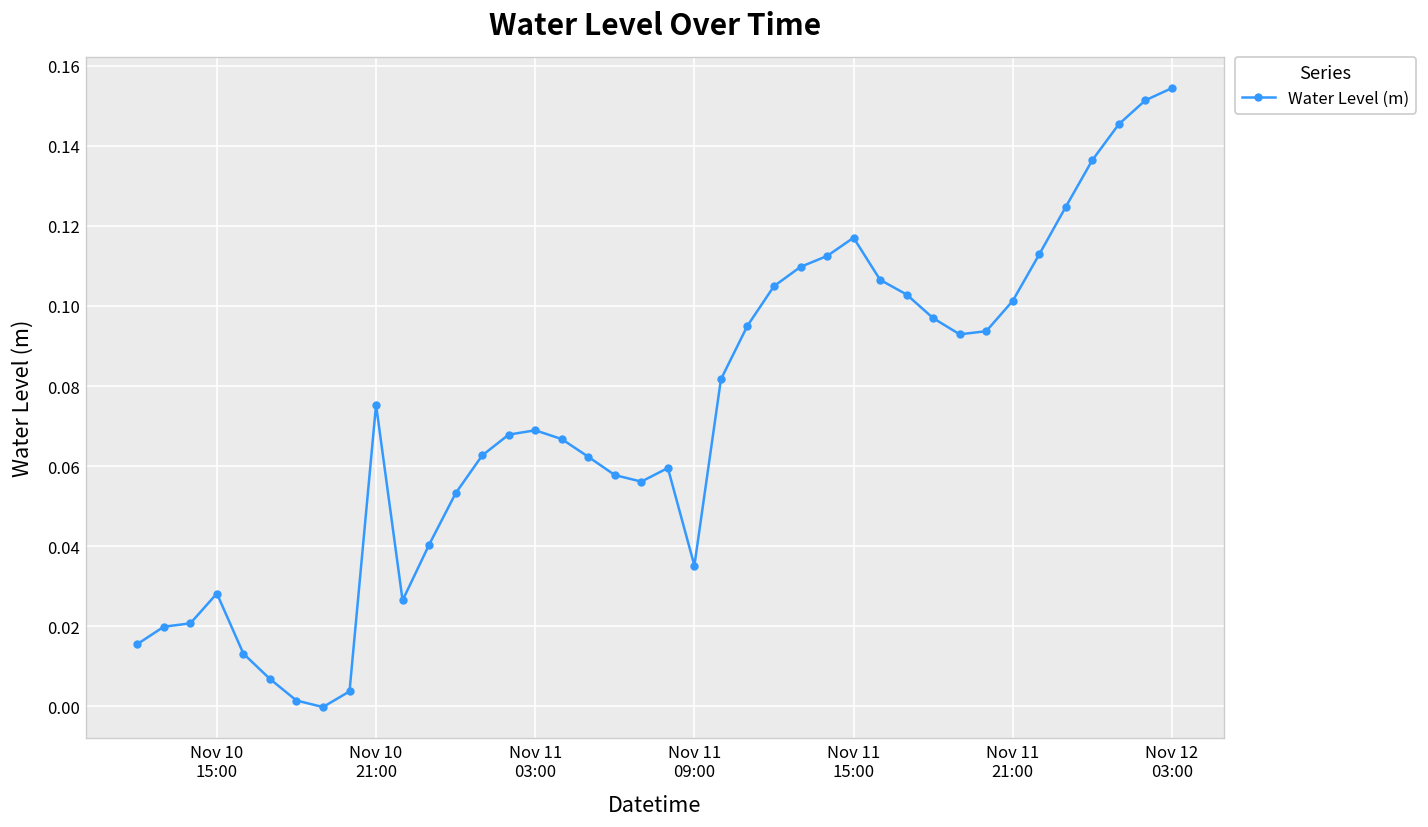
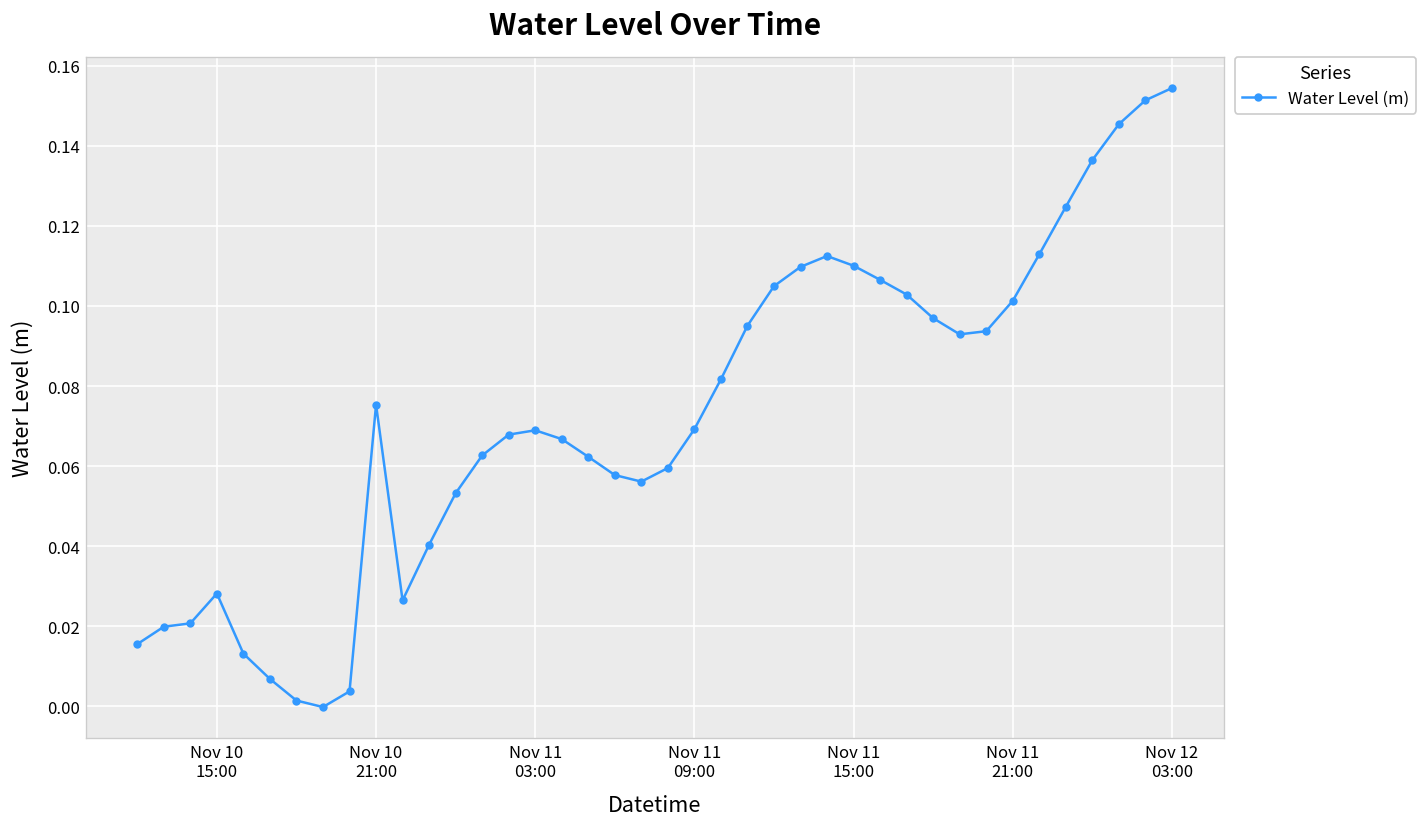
Nov 11 09:00: 0.035 -> 0.069
Nov 11 15:00: 0.117 -> 0.110
